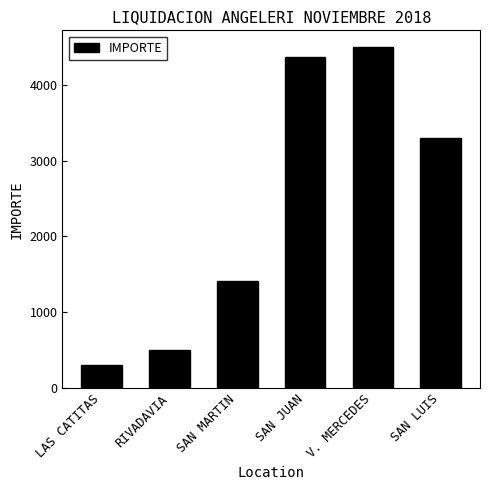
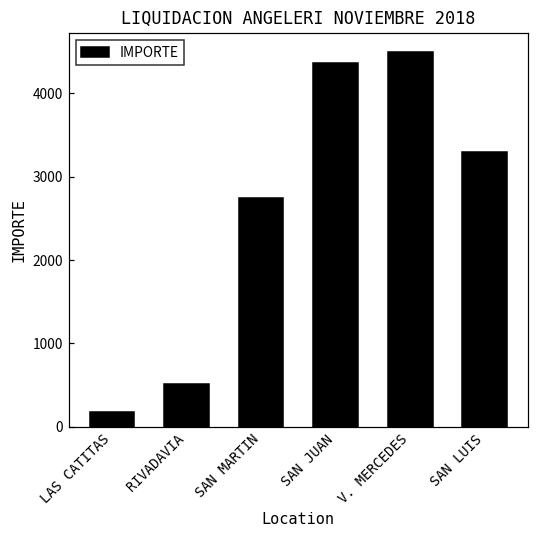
LAS CATITAS: 300 -> 200
SAN MARTIN: 1400 -> 2700
